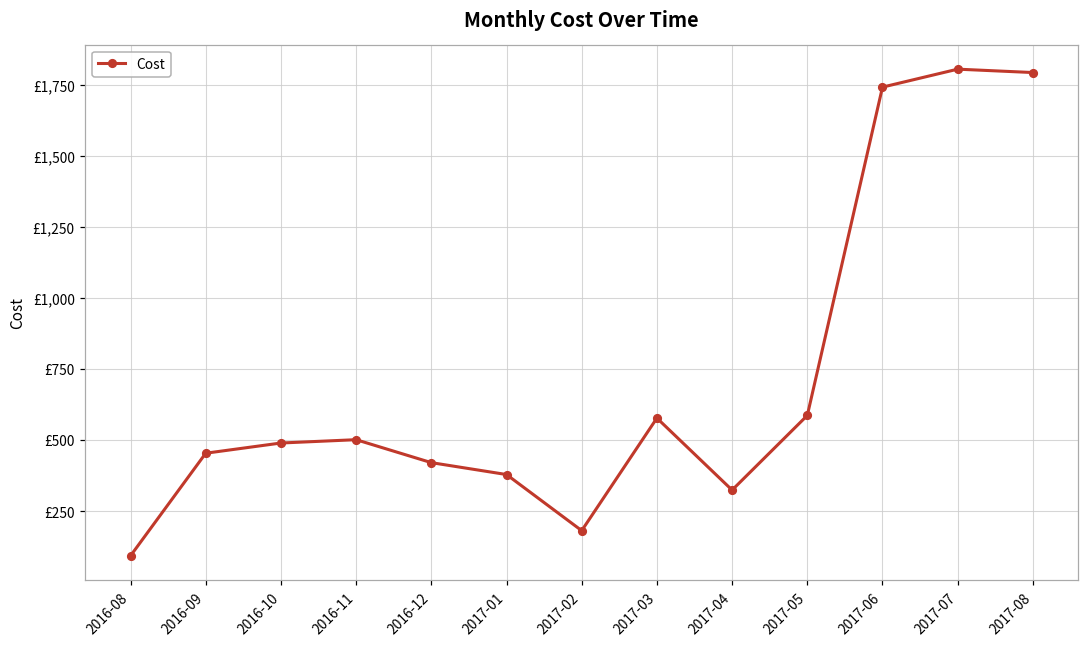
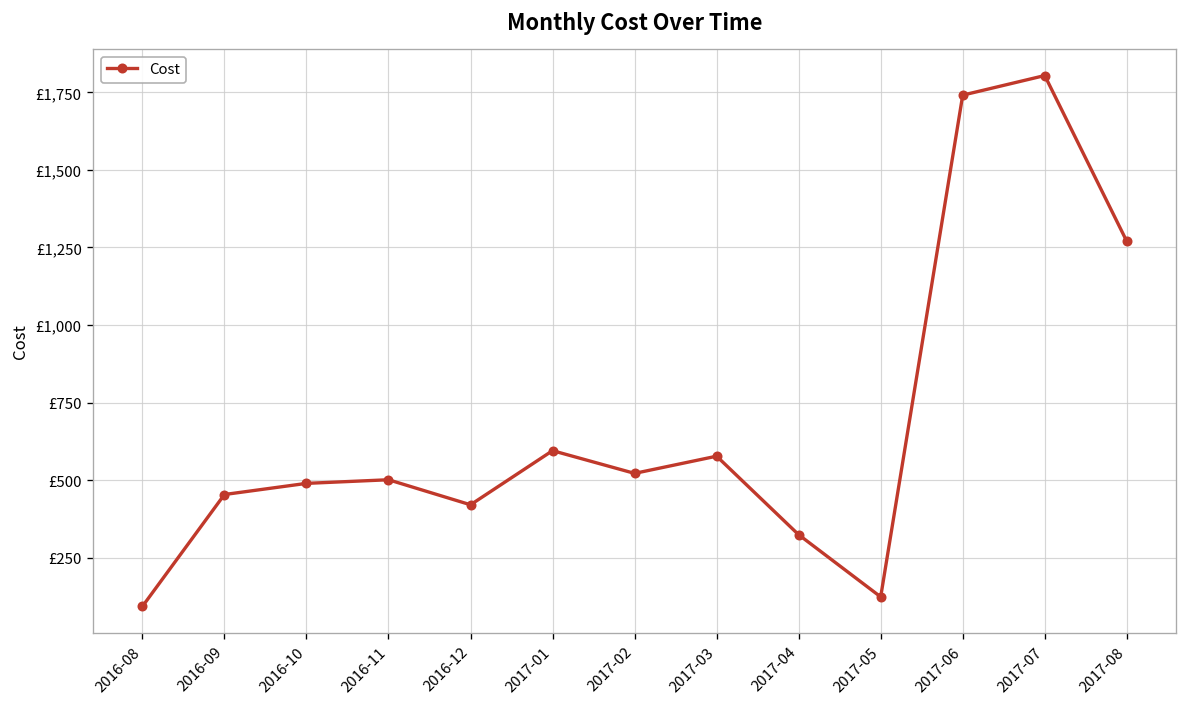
2017-01: £380 -> £590
2017-02: £180 -> £520
2017-05: £590 -> £120
2017-08: £1,790 -> £1,270
